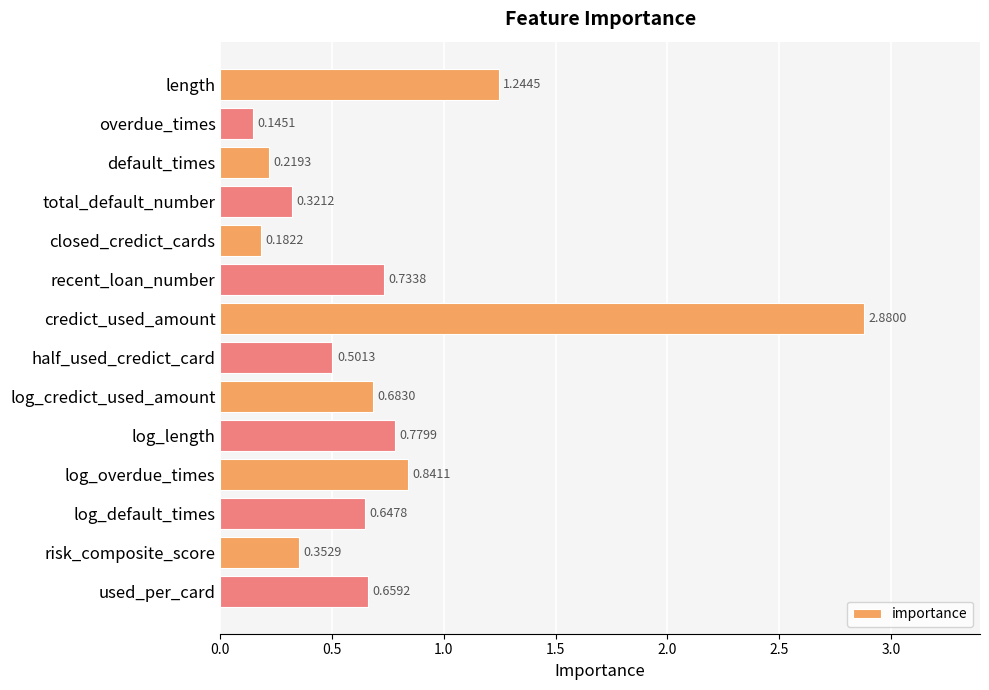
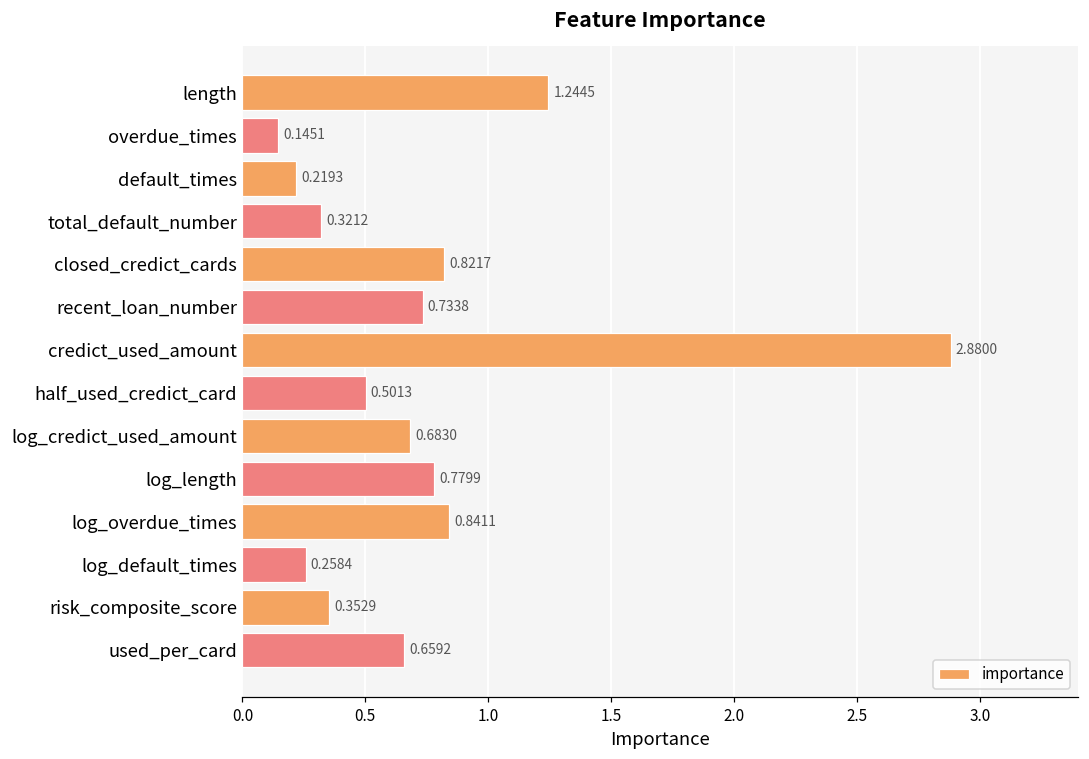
closed_credict_cards: 0.1822 -> 0.8217
log_default_times: 0.6478 -> 0.2584
